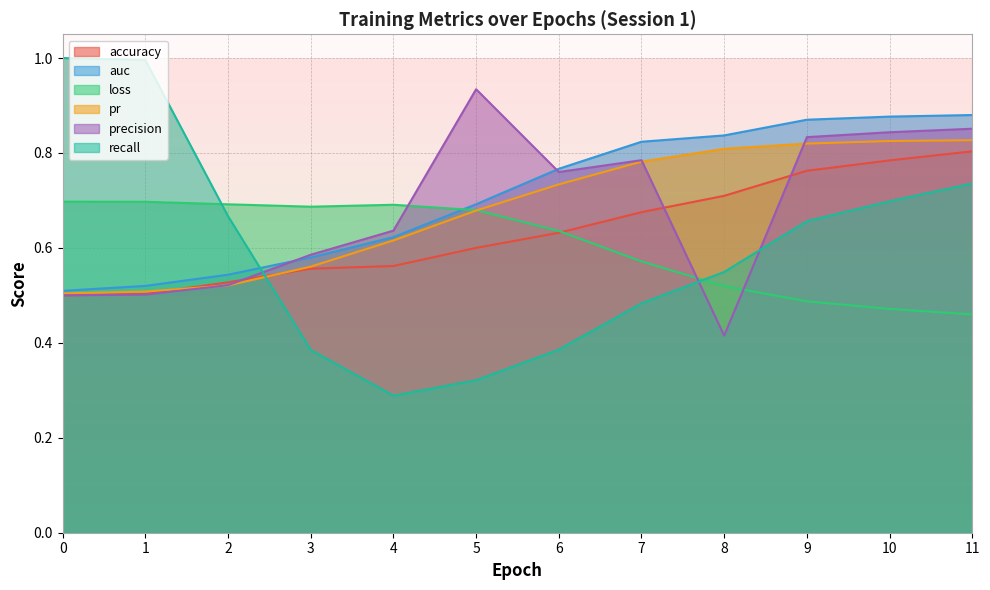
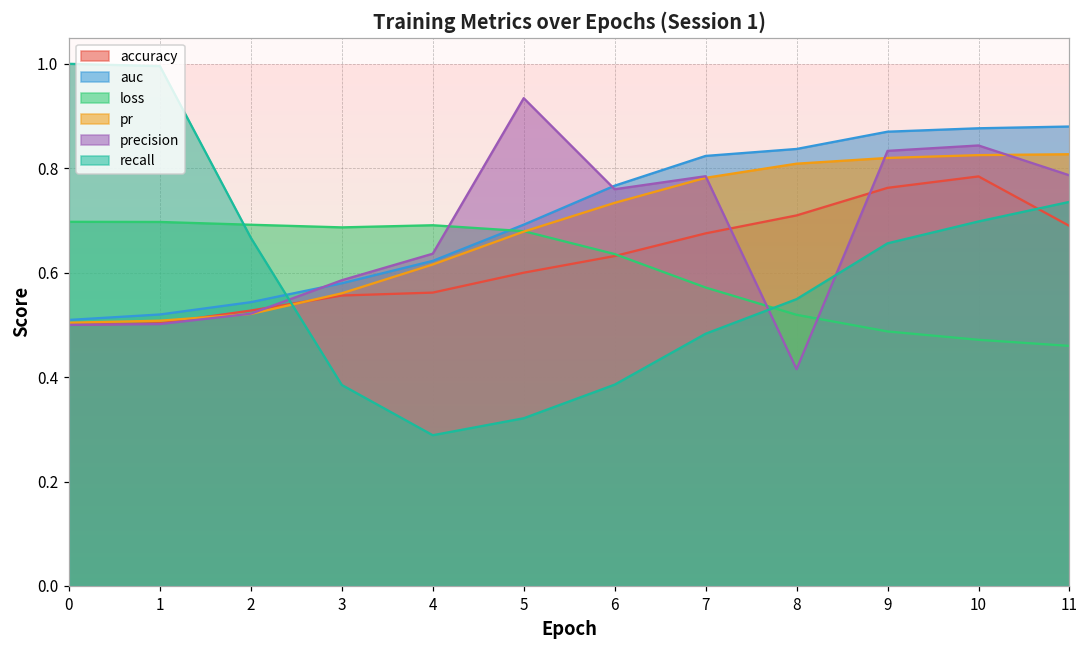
accuracy, 11: 0.80 -> 0.69
precision, 11: 0.85 -> 0.79
